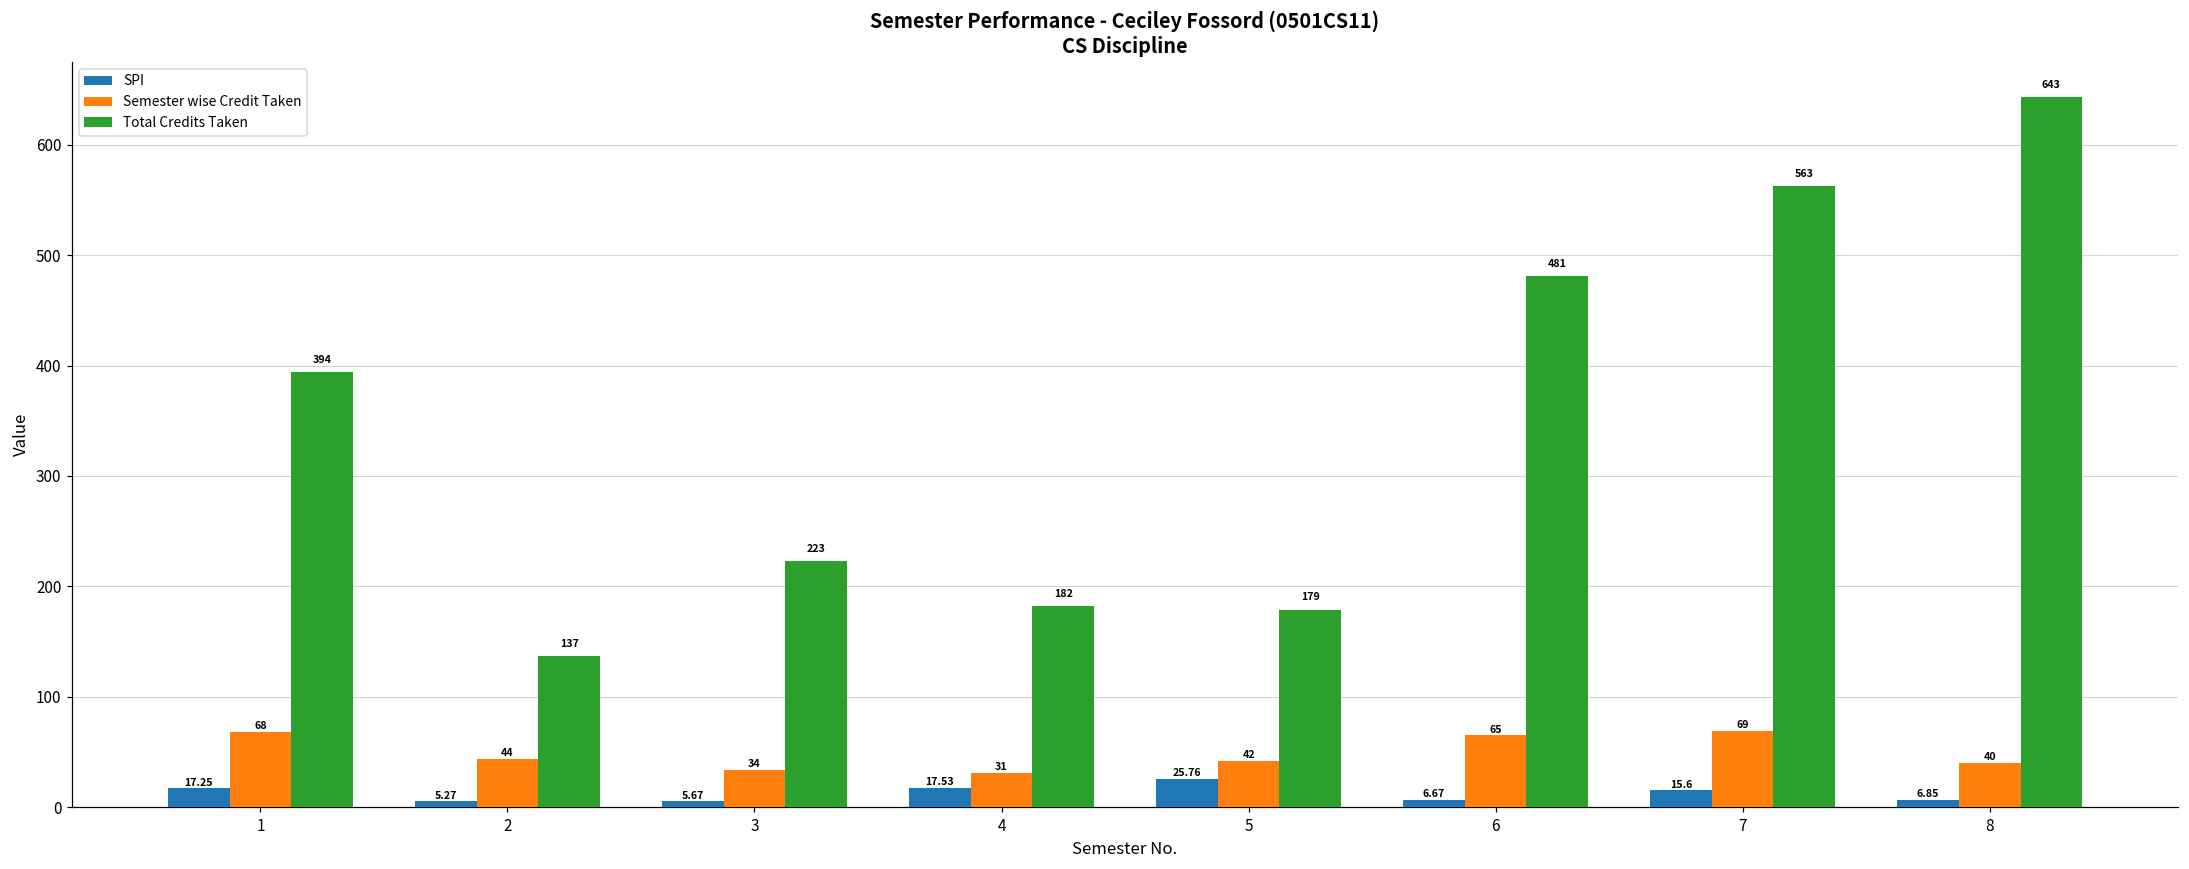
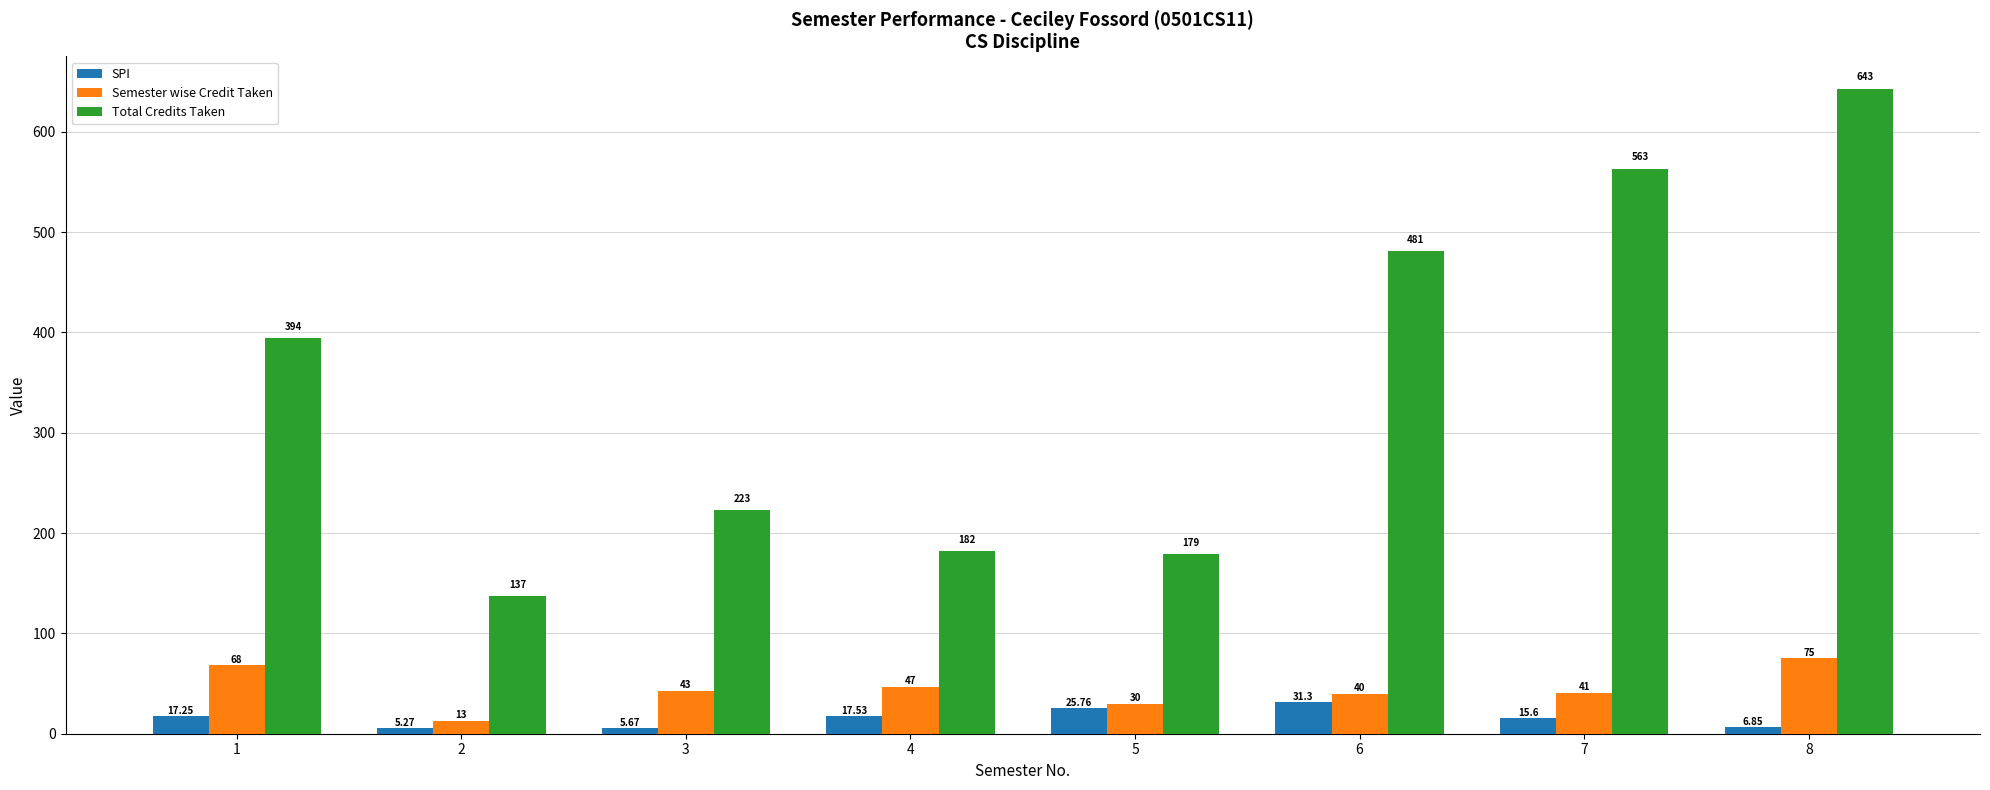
Semester wise Credit Taken, 2: 44 -> 13
Semester wise Credit Taken, 3: 34 -> 43
Semester wise Credit Taken, 4: 31 -> 47
Semester wise Credit Taken, 5: 42 -> 30
SPI, 6: 6.67 -> 31.3
Semester wise Credit Taken, 6: 65 -> 40
Semester wise Credit Taken, 7: 69 -> 41
Semester wise Credit Taken, 8: 40 -> 75
